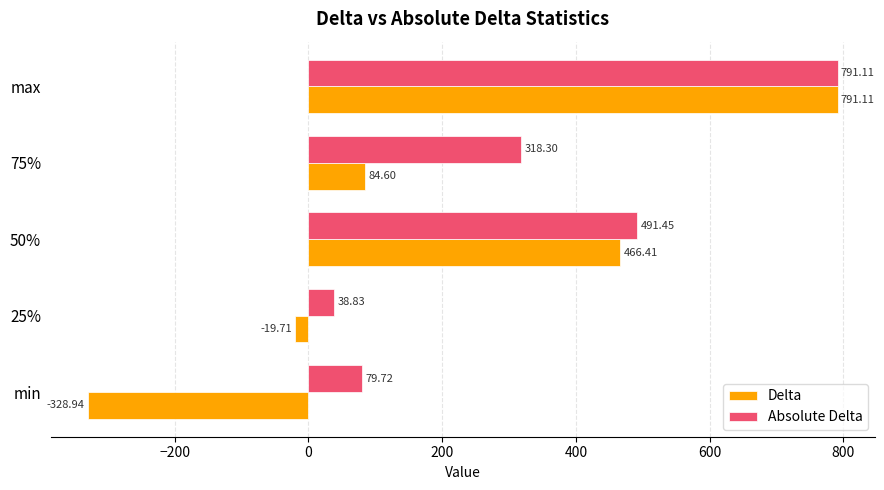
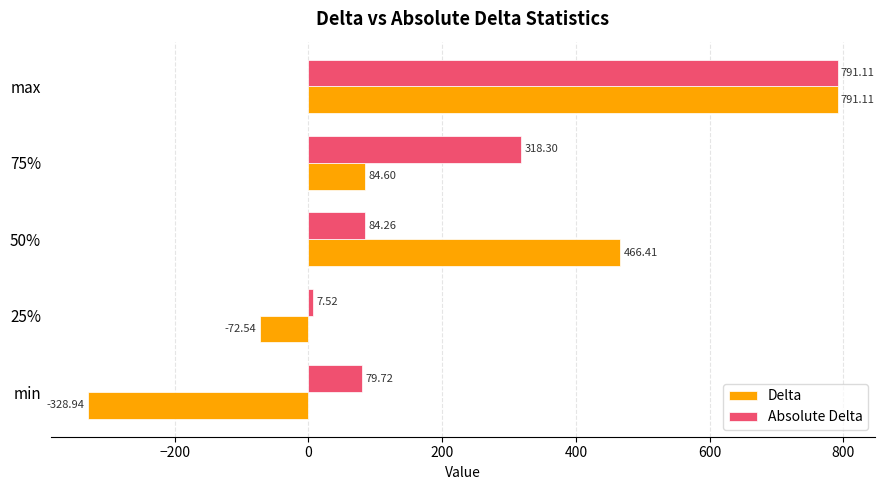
Absolute Delta, 50%: 491.45 -> 84.26
Absolute Delta, 25%: 38.83 -> 7.52
Delta, 25%: -19.71 -> -72.54
